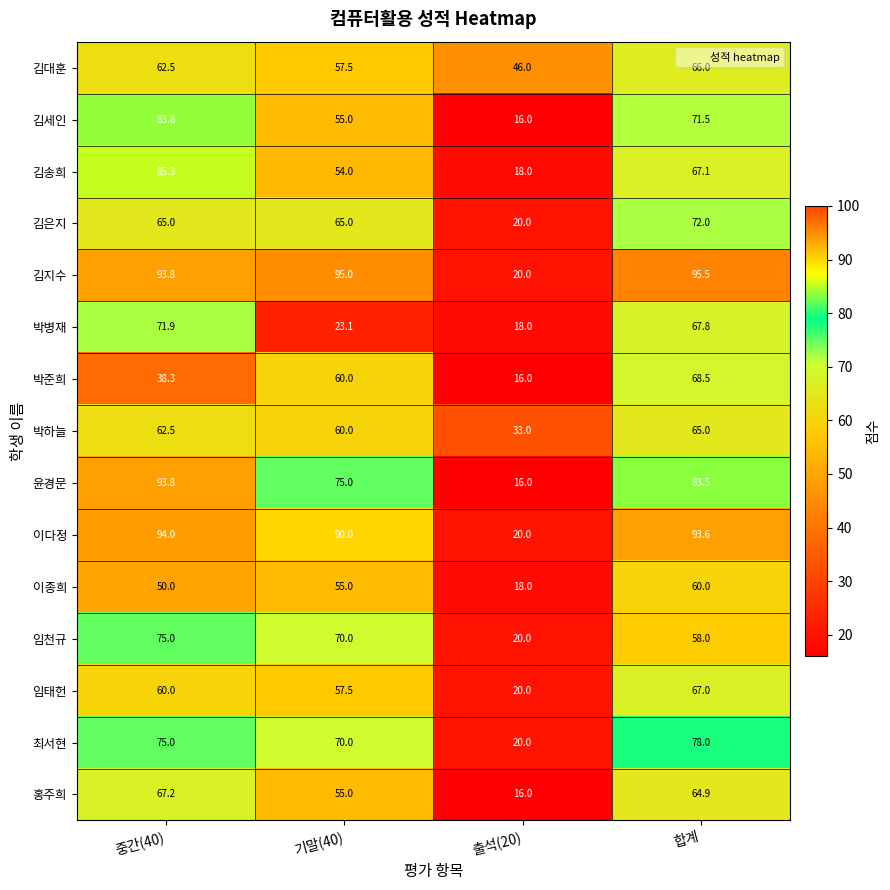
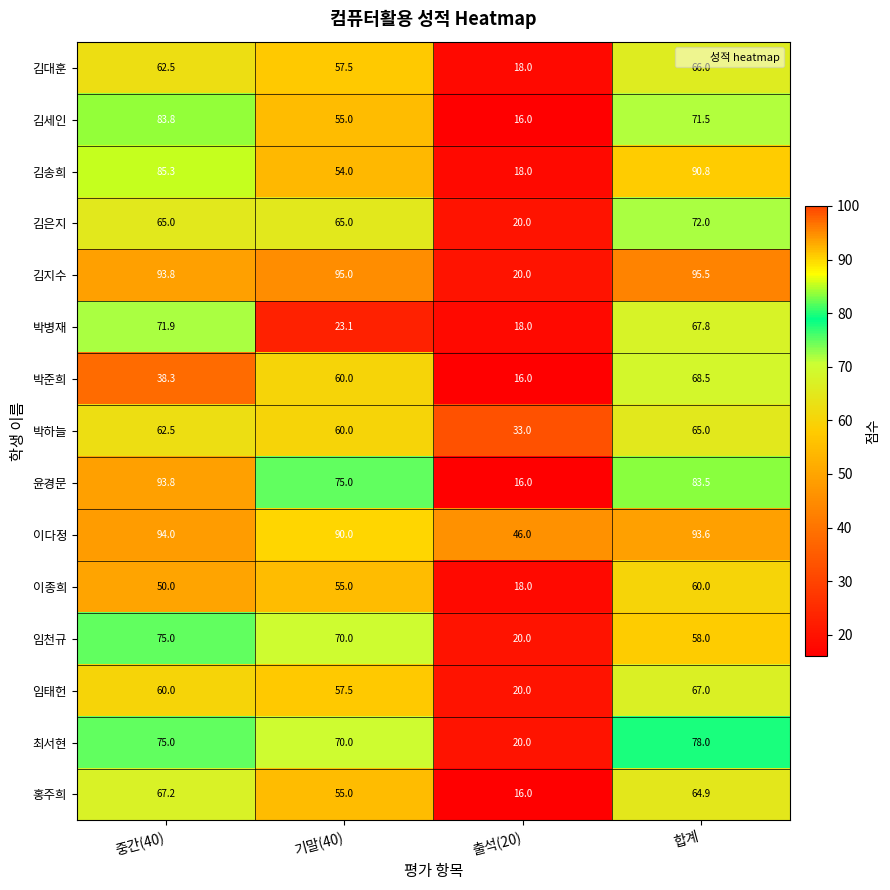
김대훈, 출석(20): 46.0 -> 18.0
김송희, 합계: 67.1 -> 90.8
이다정, 출석(20): 20.0 -> 46.0
